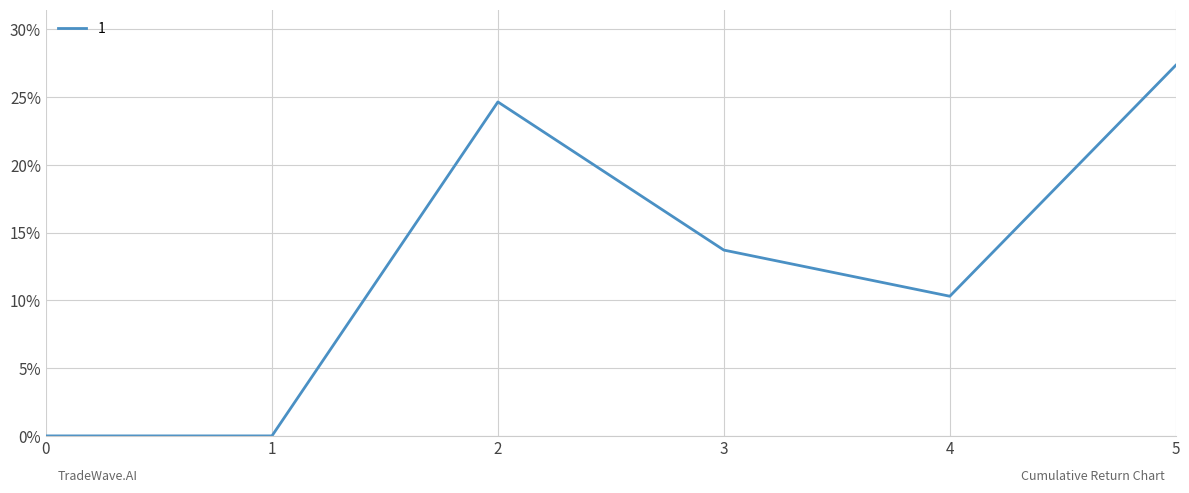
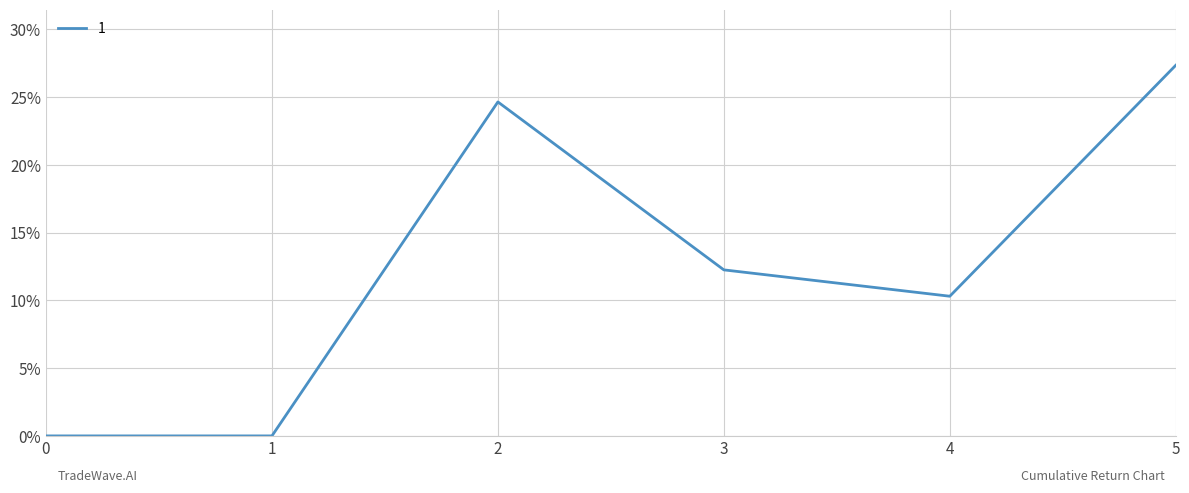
3: 13.7% -> 12.3%
